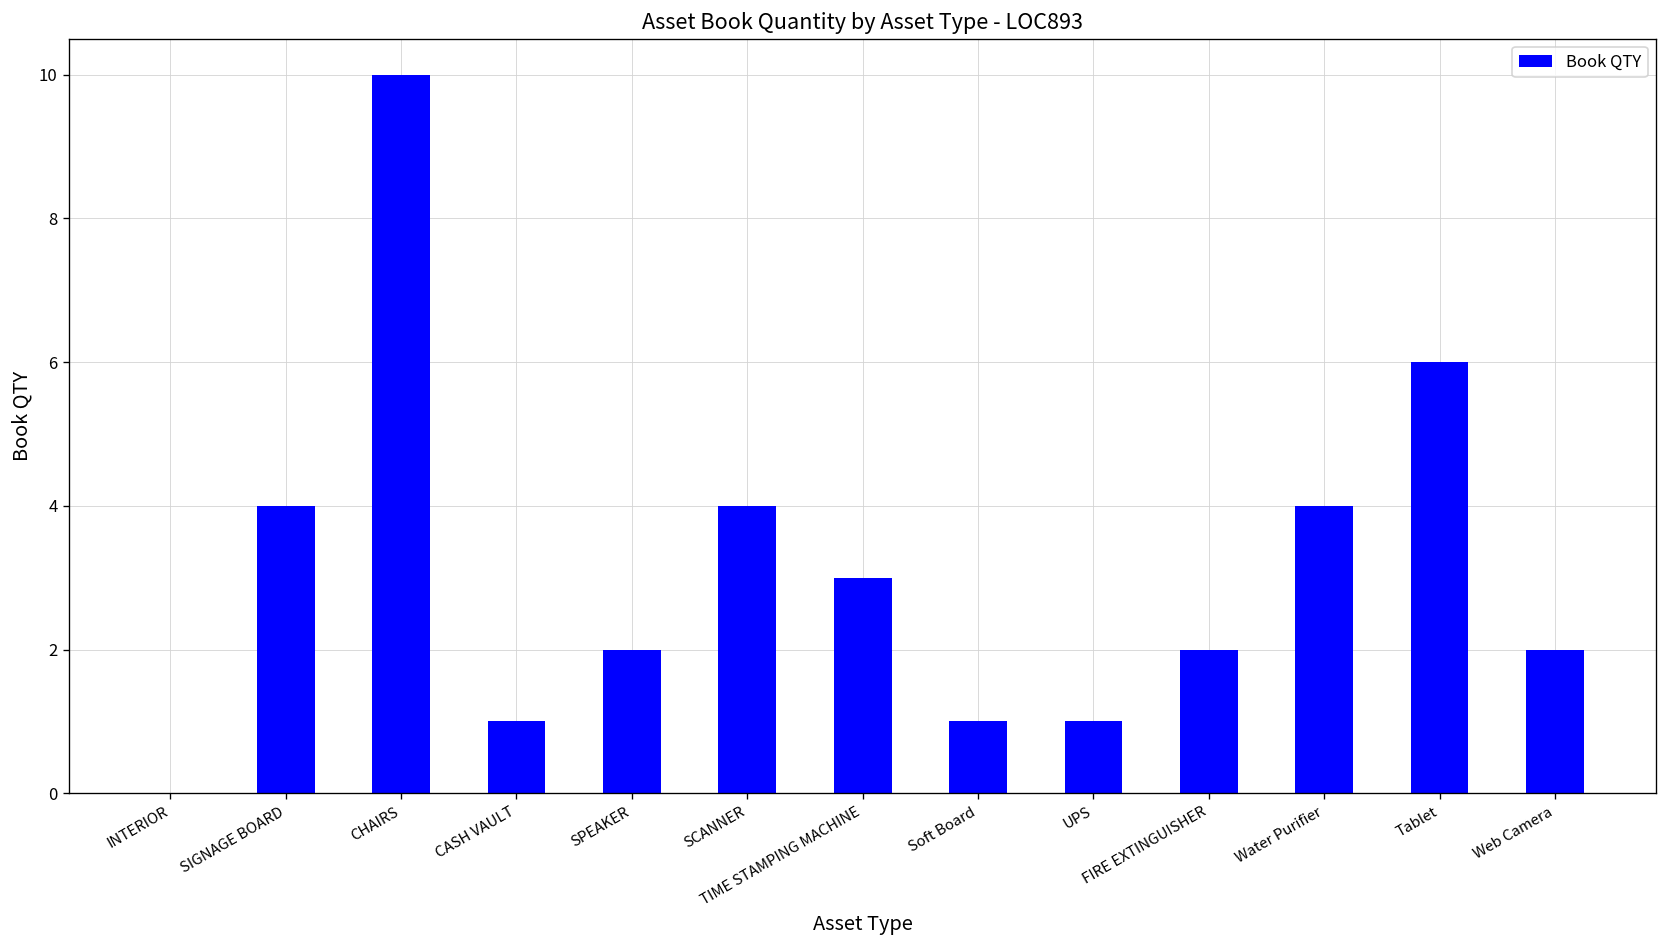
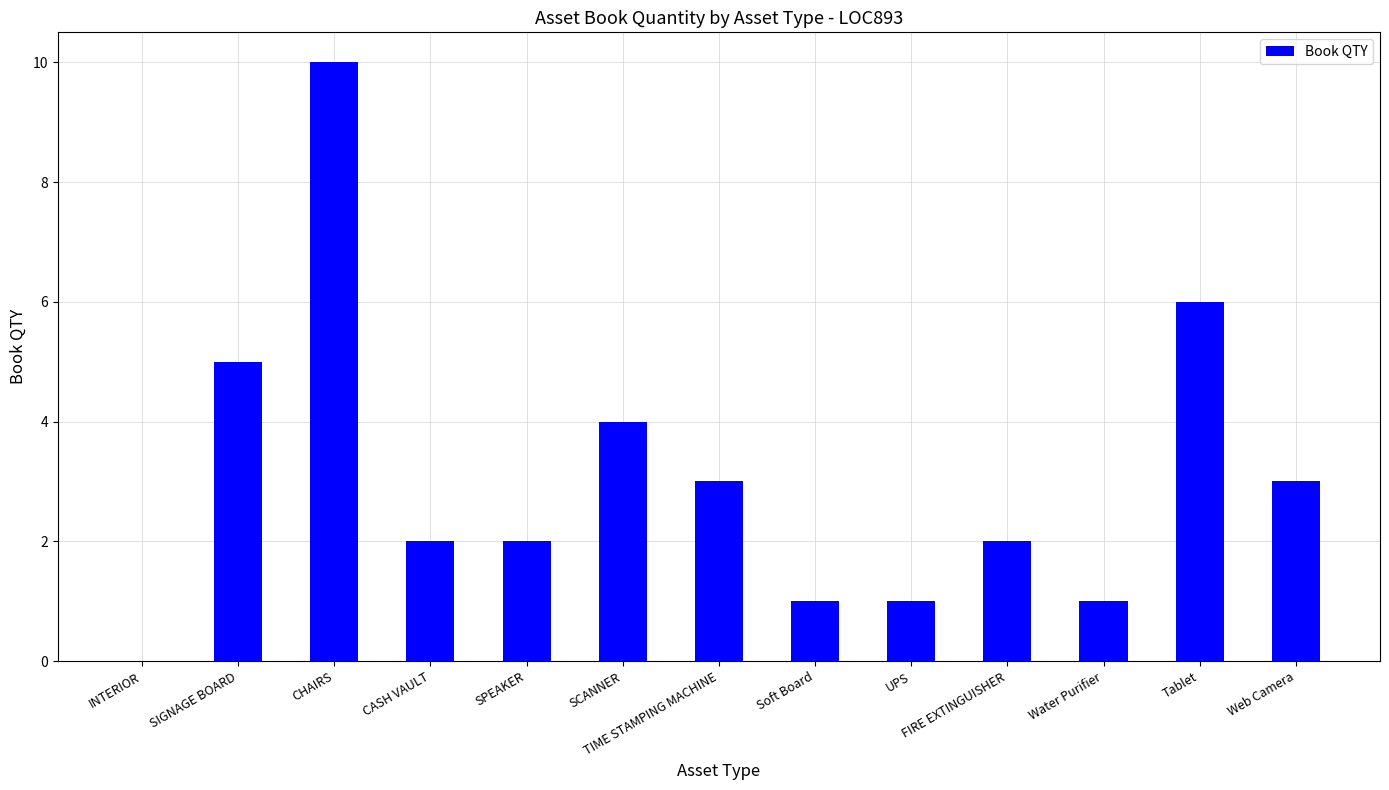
SIGNAGE BOARD: 4 -> 5
CASH VAULT: 1 -> 2
Water Purifier: 4 -> 1
Web Camera: 2 -> 3
